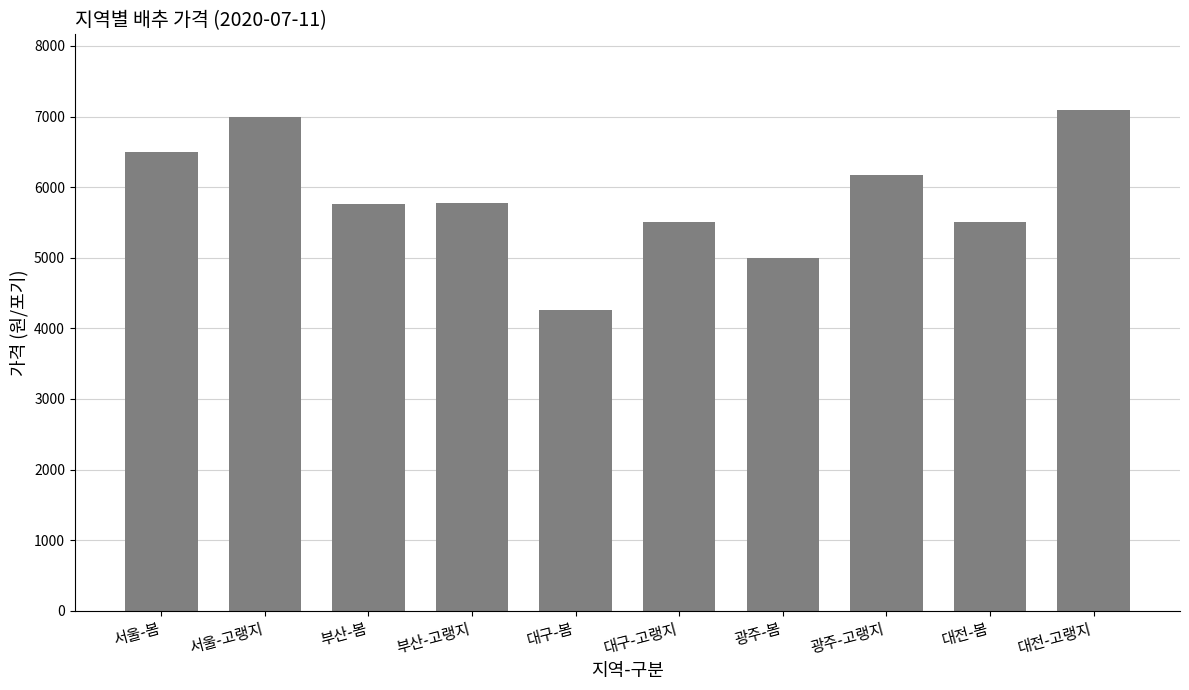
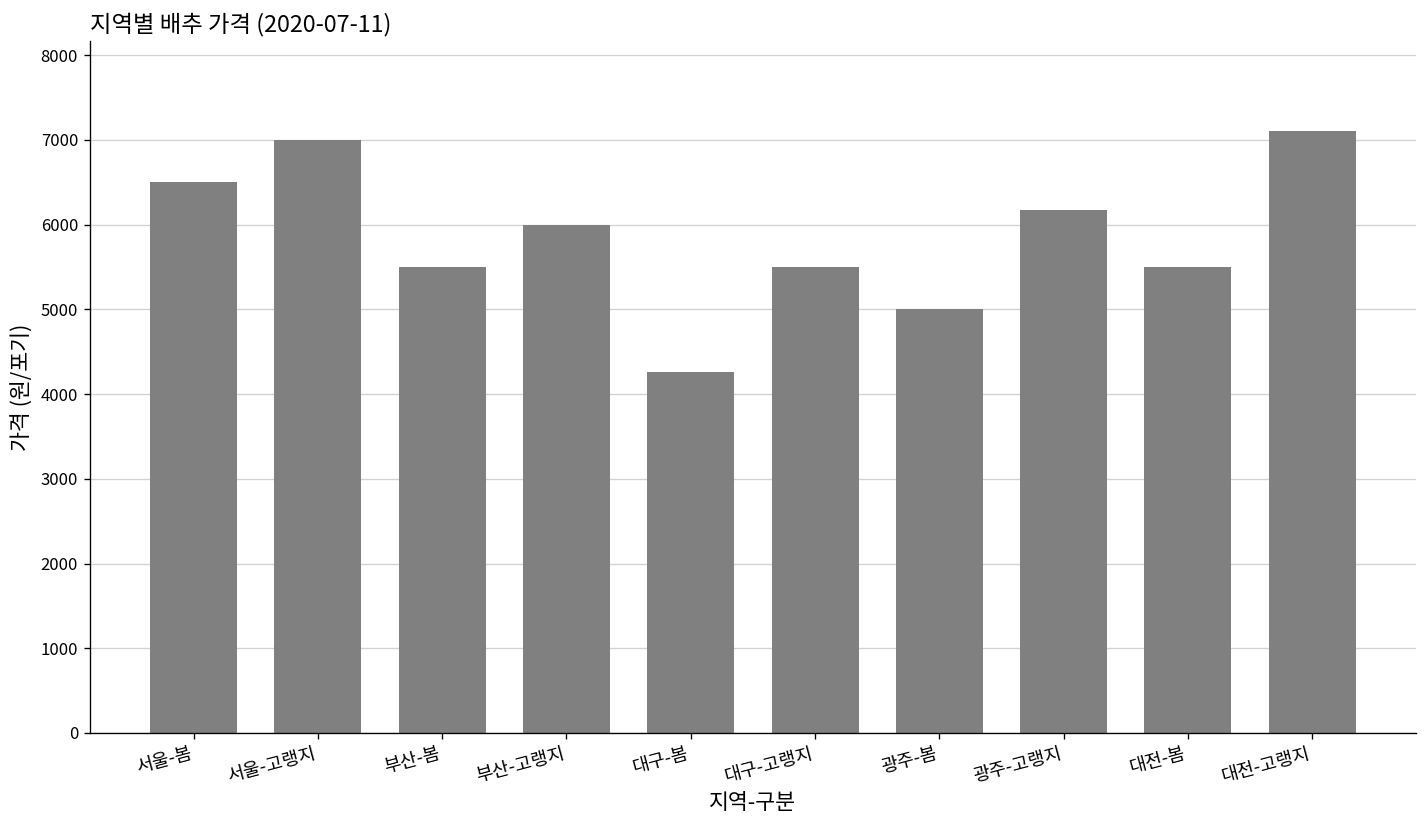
부산-봄: 5800 -> 5500
부산-고랭지: 5800 -> 6000
